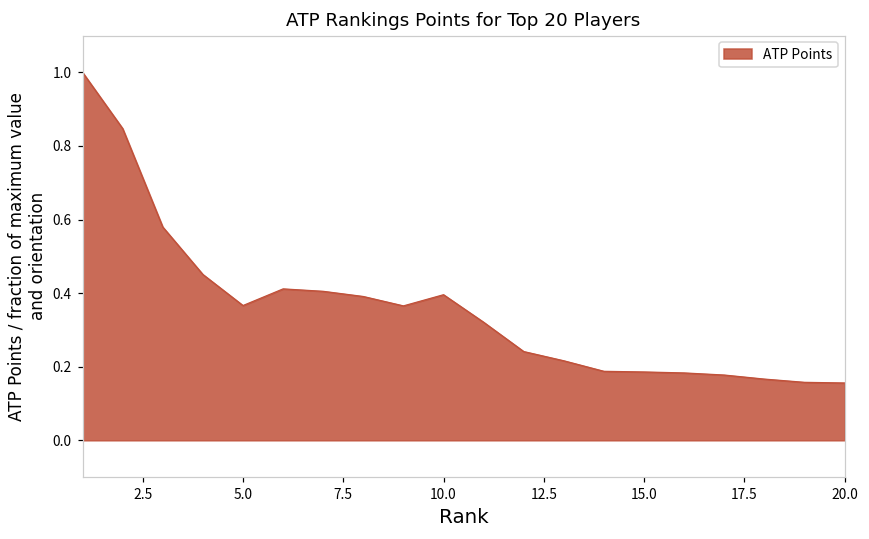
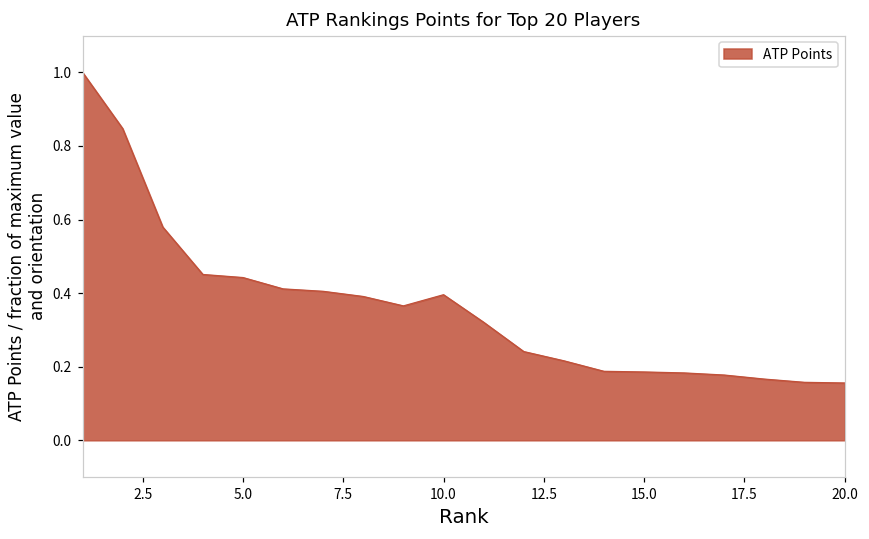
5.0: 0.37 -> 0.44
